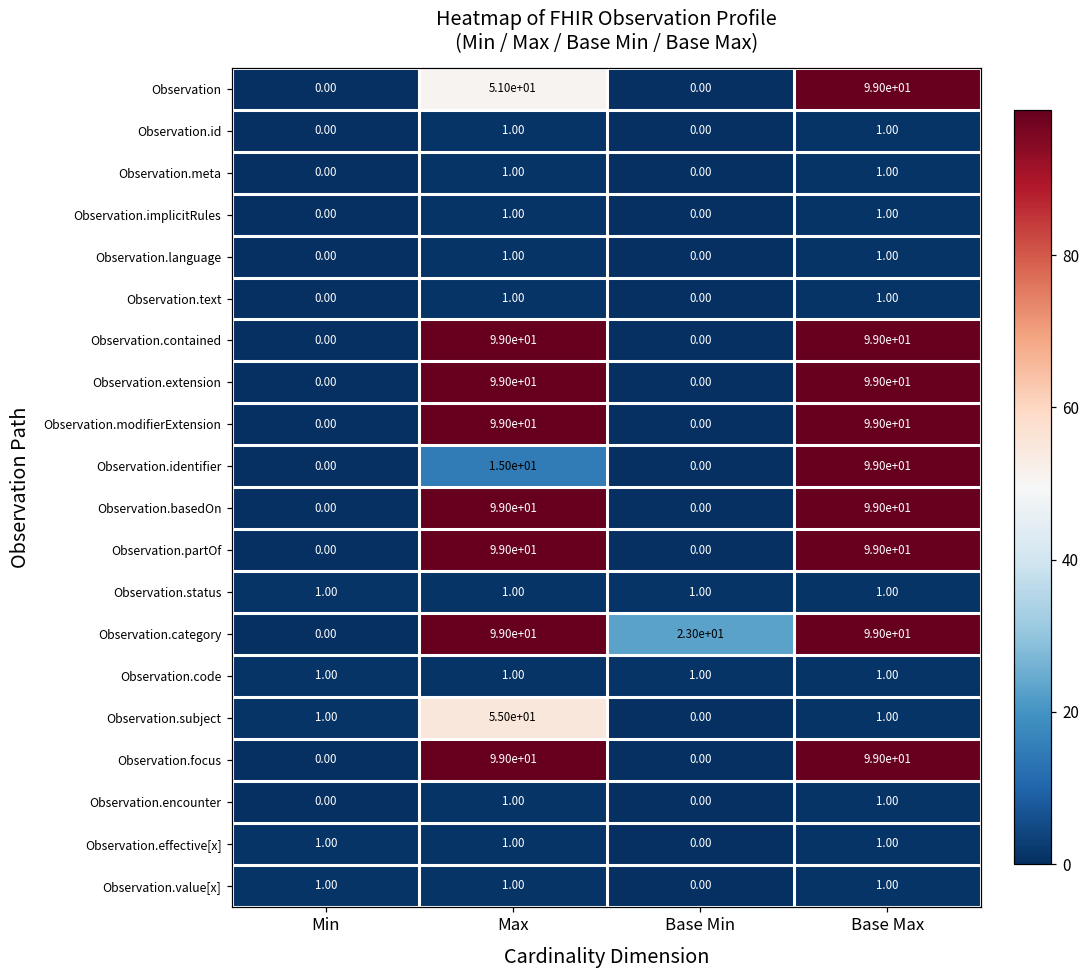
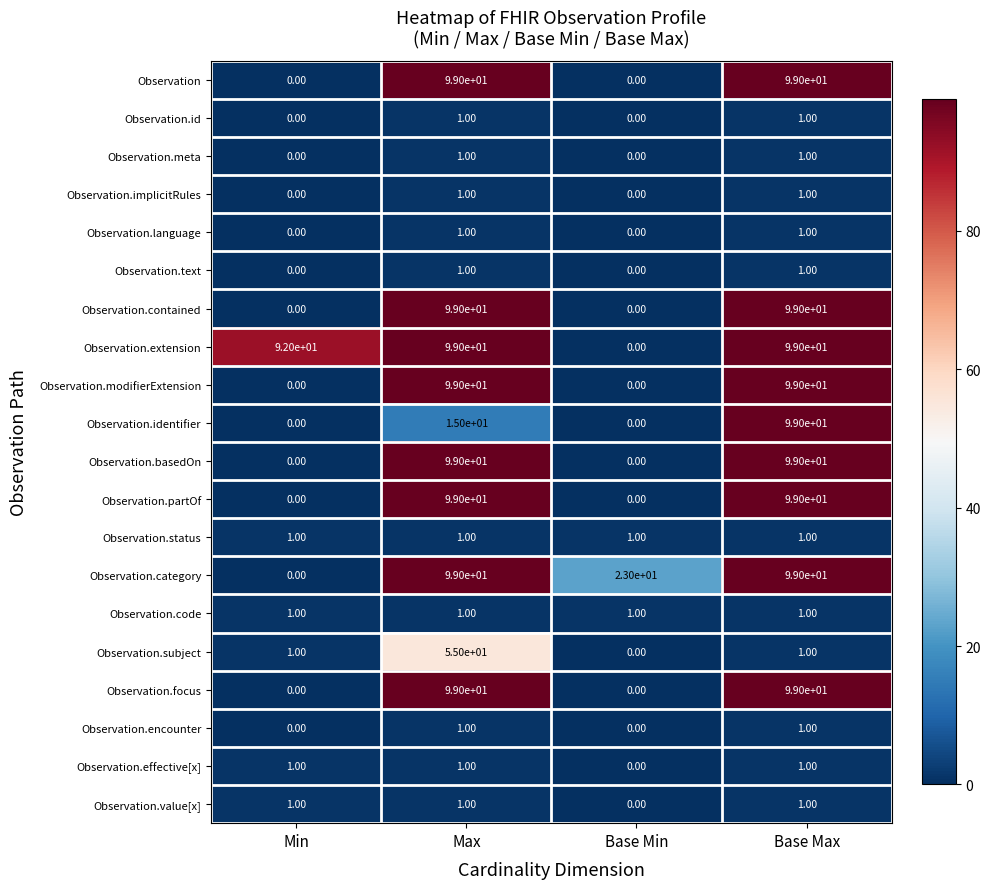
Observation, Max: 5.10e+01 -> 9.90e+01
Observation.extension, Min: 0.00 -> 9.20e+01
